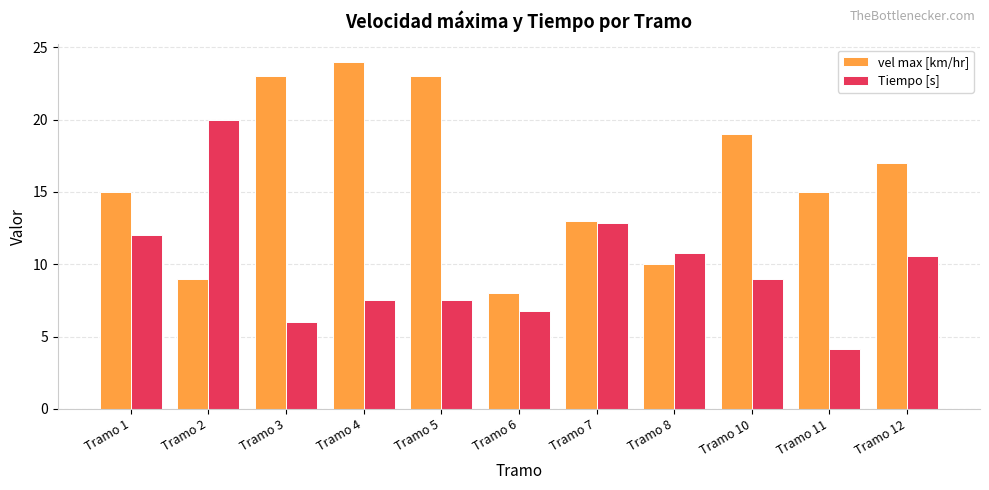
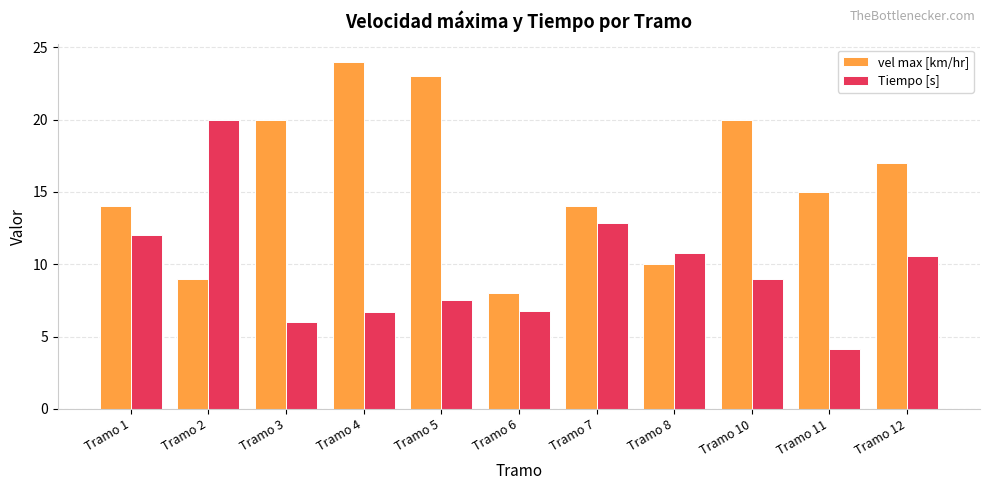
vel max [km/hr], Tramo 1: 15 -> 14
vel max [km/hr], Tramo 3: 23 -> 20
Tiempo [s], Tramo 4: 7.5 -> 6.7
vel max [km/hr], Tramo 7: 13 -> 14
vel max [km/hr], Tramo 10: 19 -> 20
